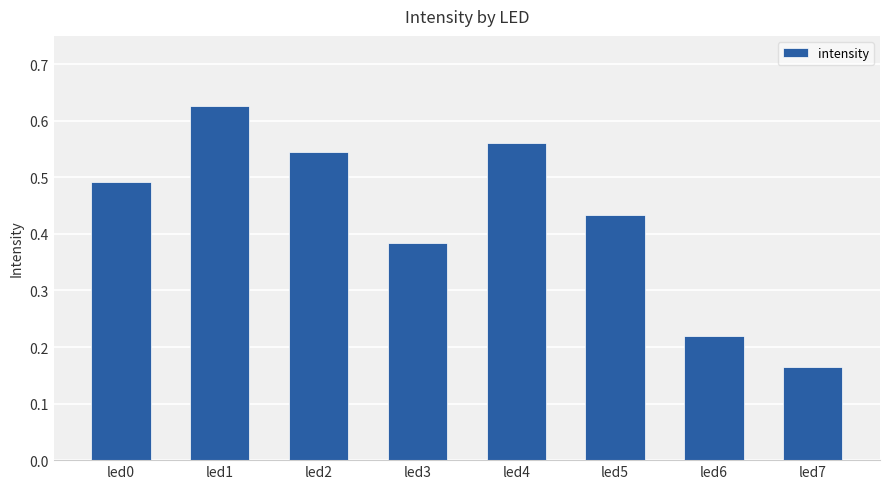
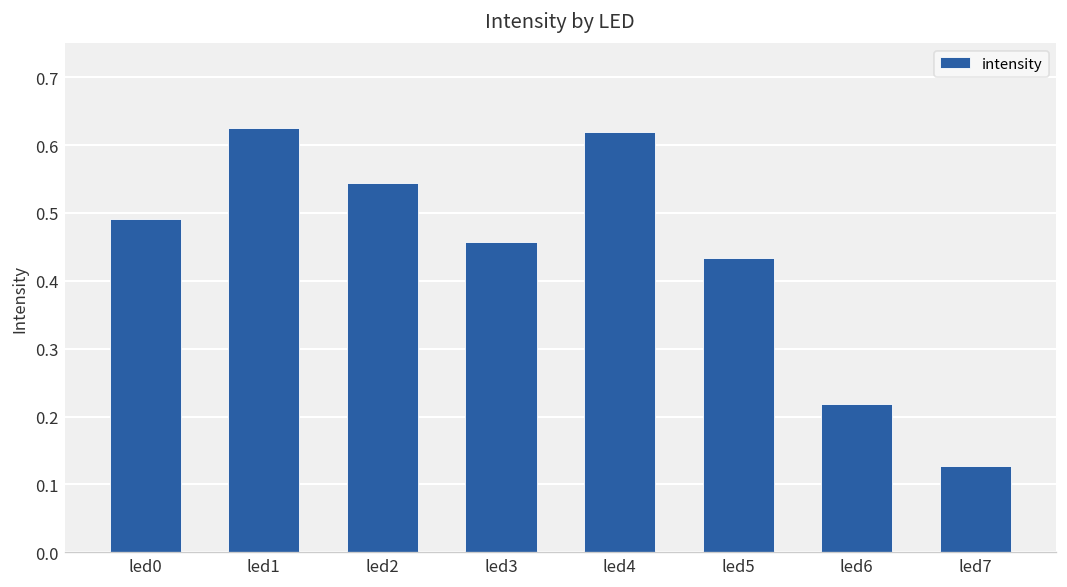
led3: 0.38 -> 0.46
led4: 0.56 -> 0.62
led7: 0.16 -> 0.13
